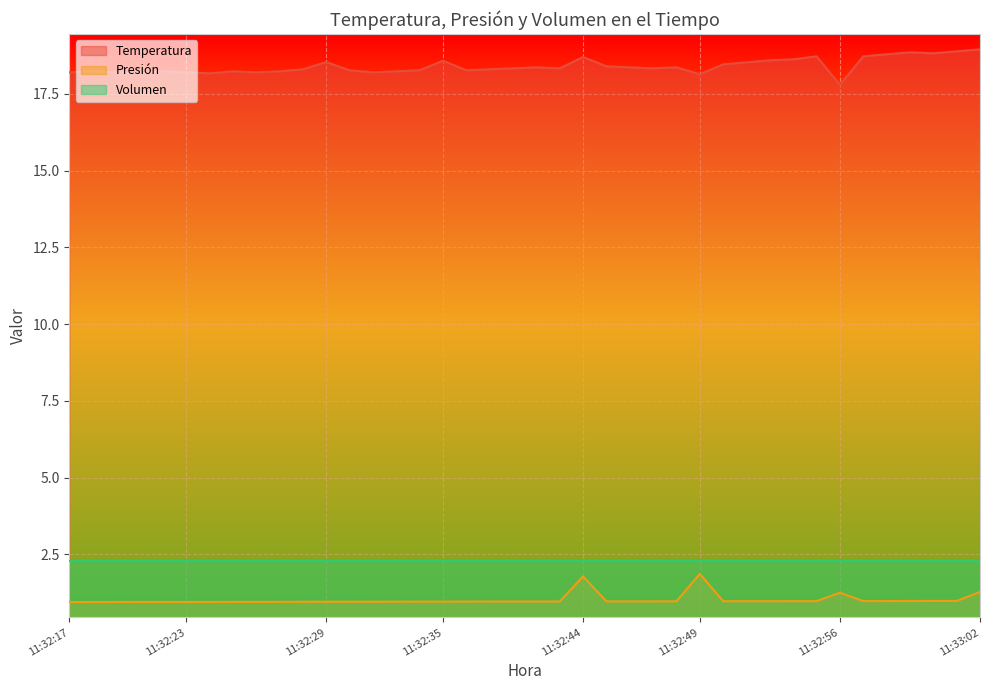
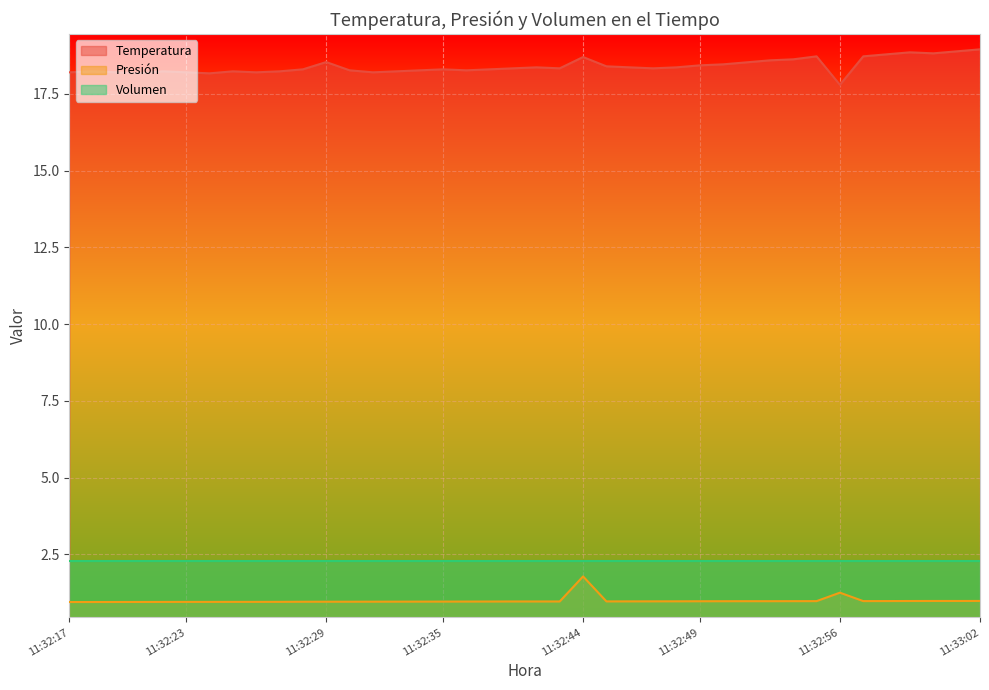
Temperatura, 11:32:35: 18.6 -> 18.3
Temperatura, 11:32:49: 18.1 -> 18.4
Presión, 11:32:49: 1.9 -> 1.0
Presión, 11:33:02: 1.3 -> 1.0
